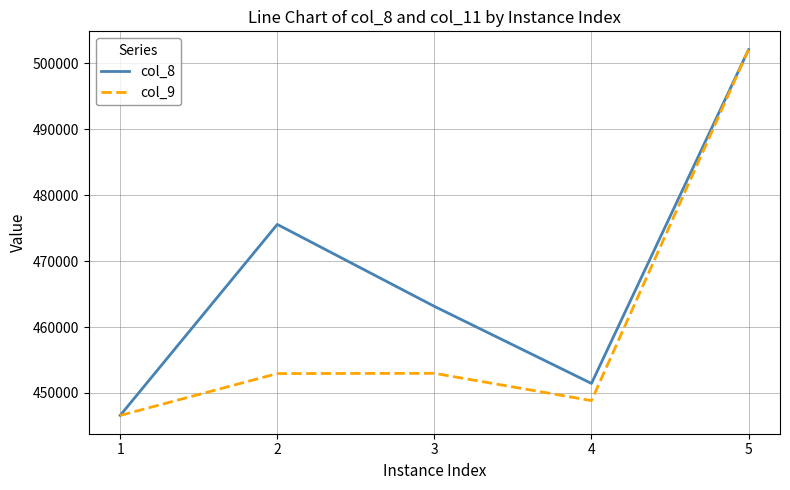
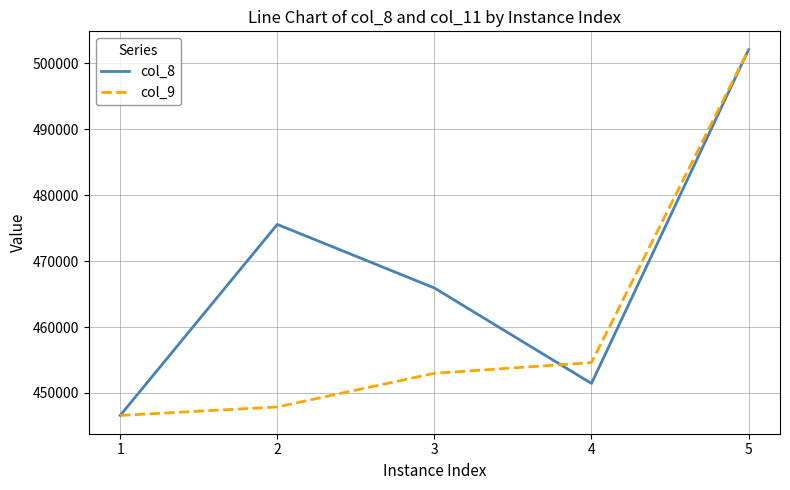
col_9, 2: 453000 -> 448000
col_8, 3: 463000 -> 466000
col_9, 4: 449000 -> 455000
